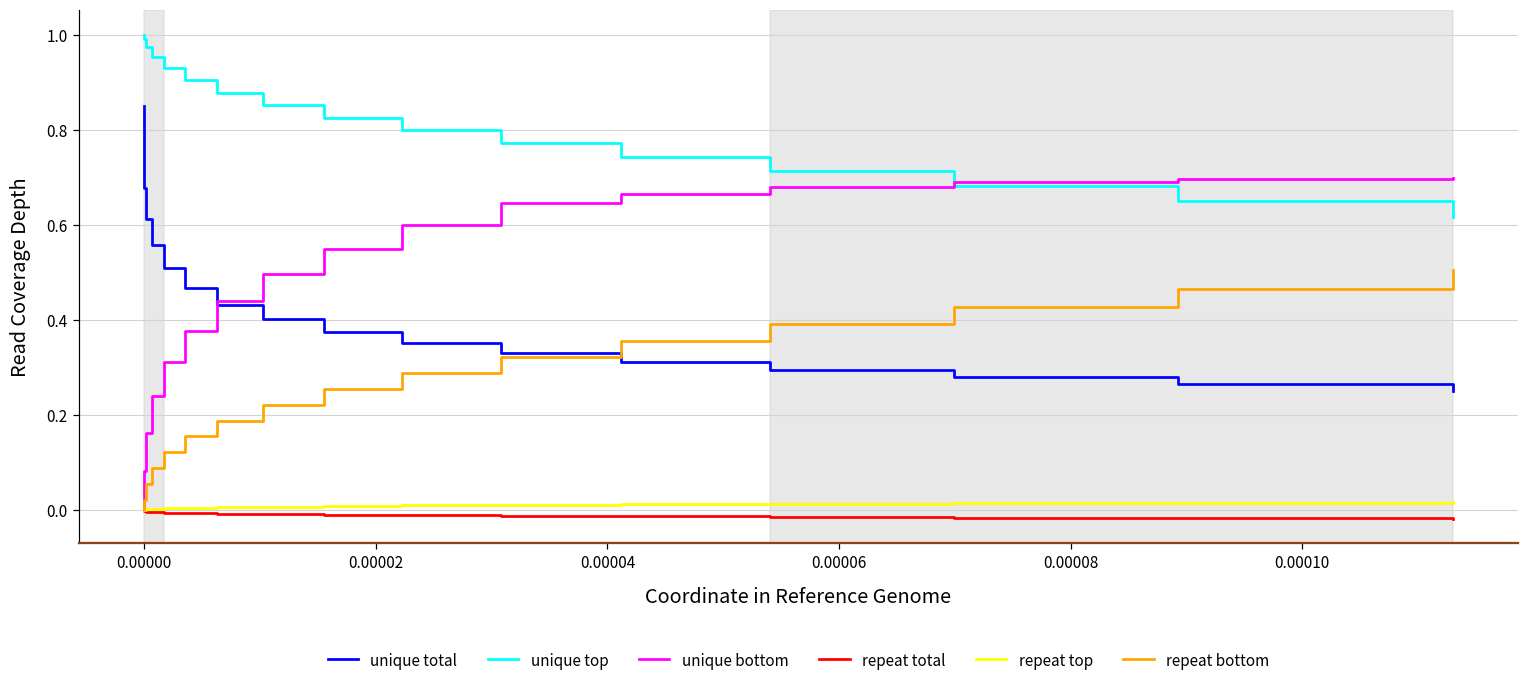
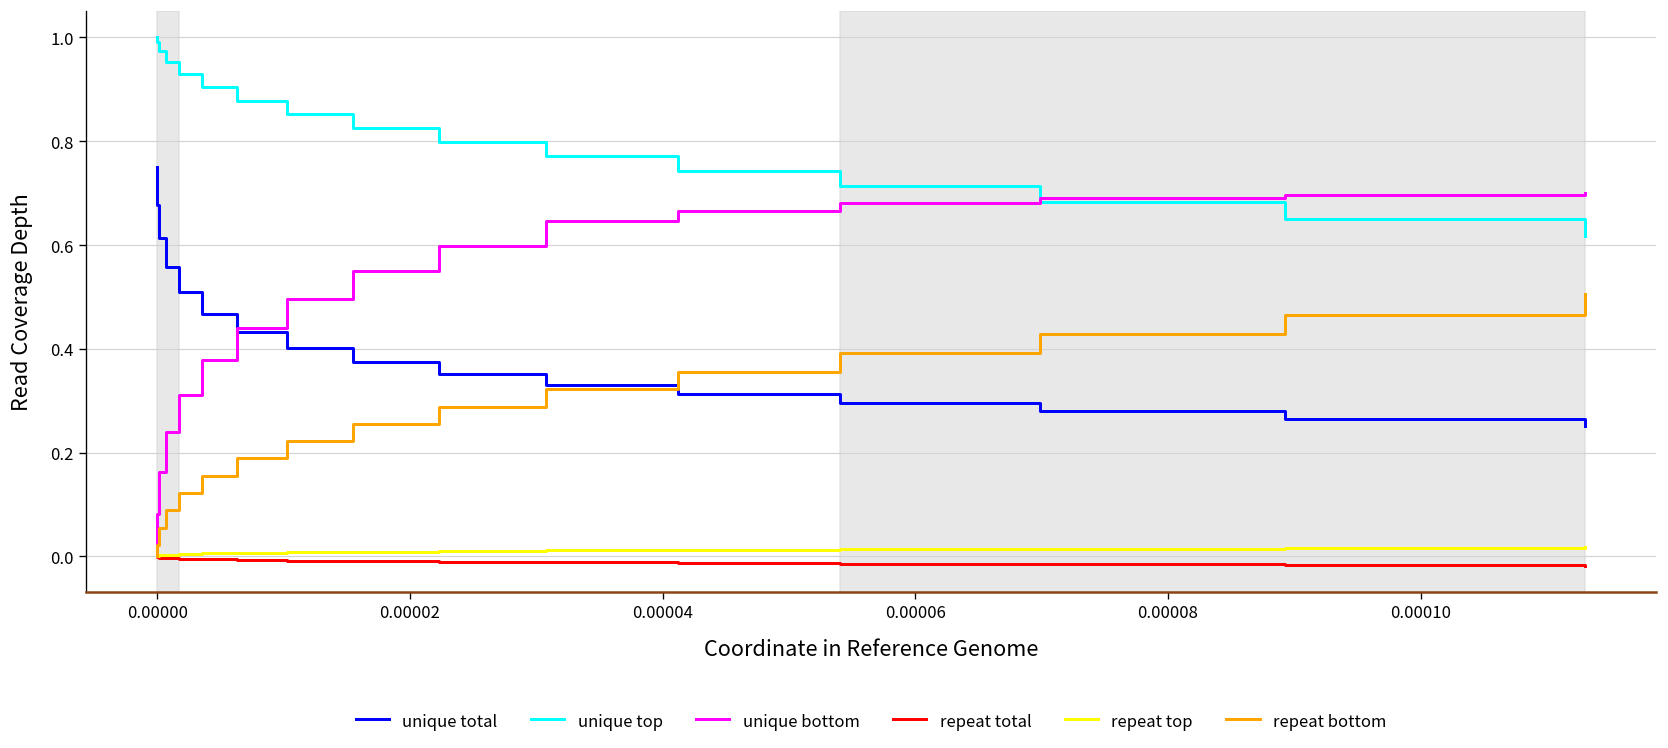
unique total, 0.00000: 0.85 -> 0.75
